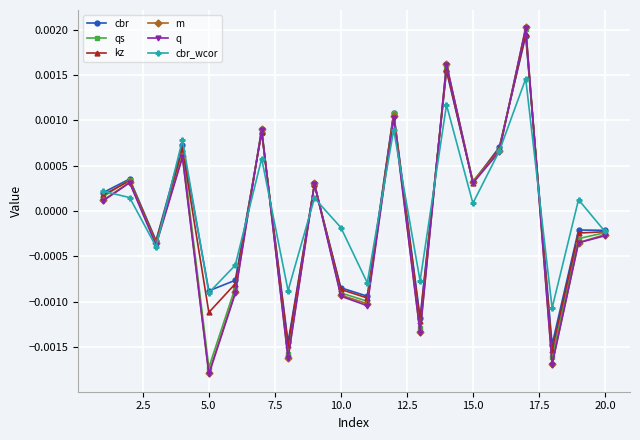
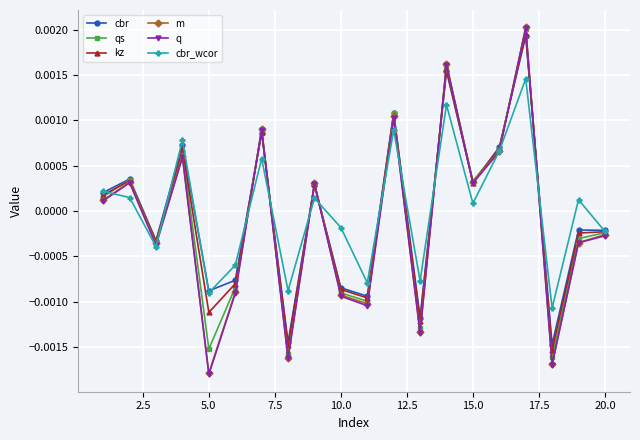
qs, 5.0: -0.0017 -> -0.0015
